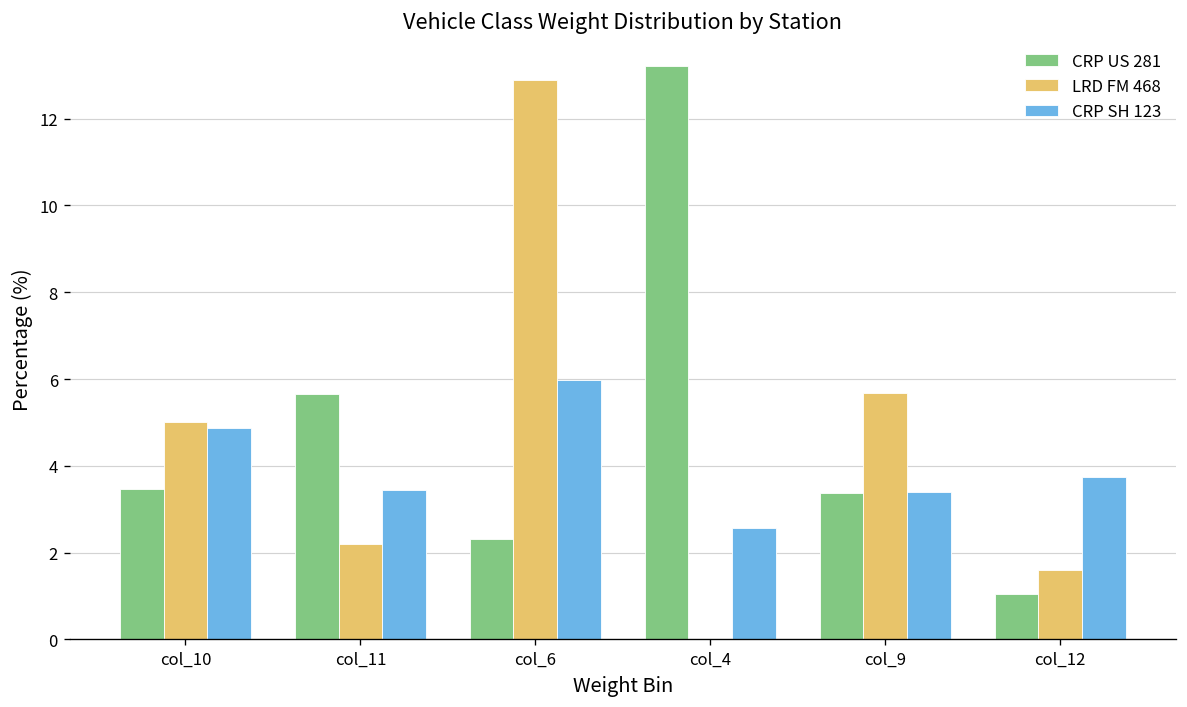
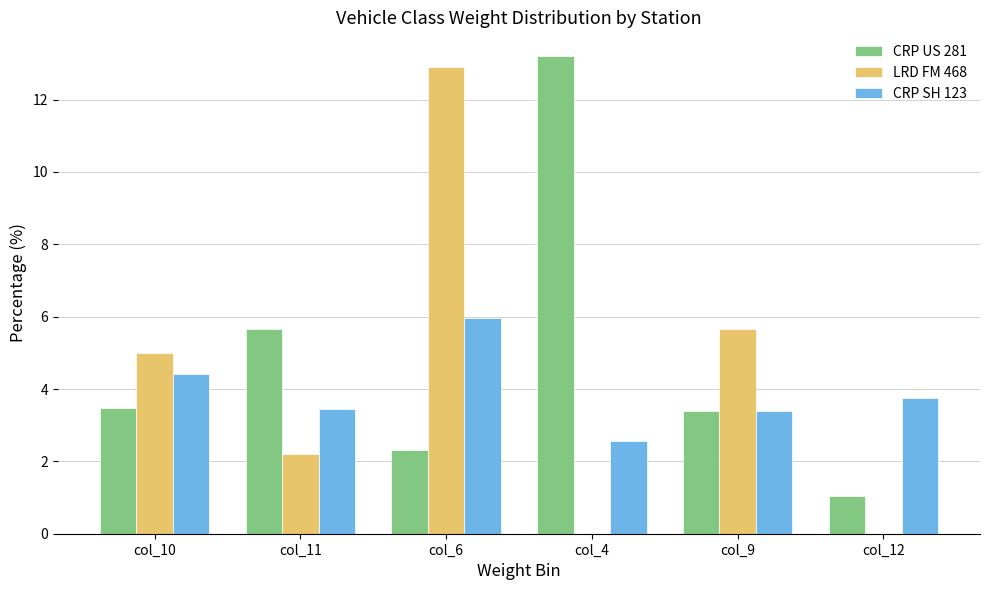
CRP SH 123, col_10: 4.9 -> 4.4
LRD FM 468, col_12: 1.6 -> 0.0
